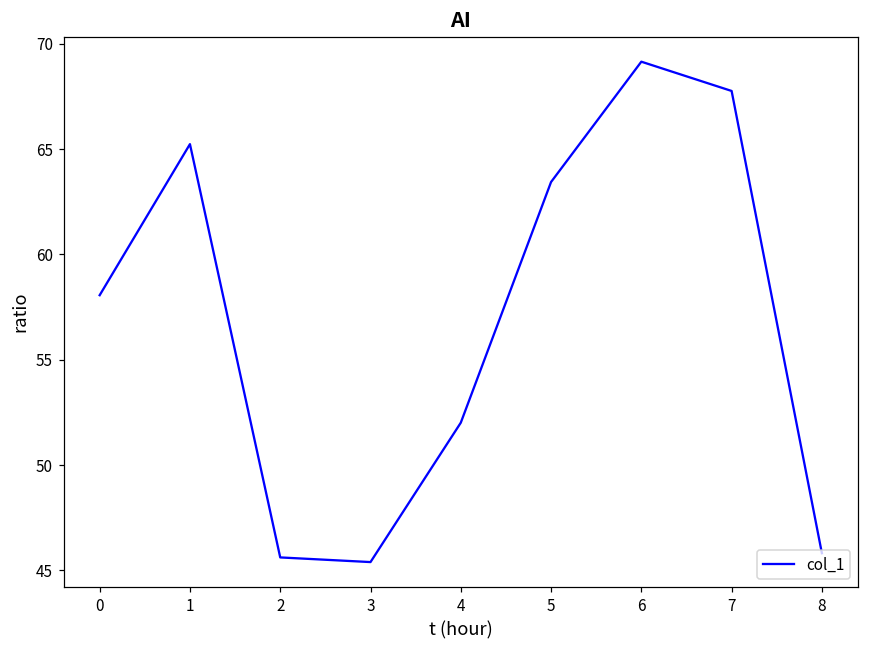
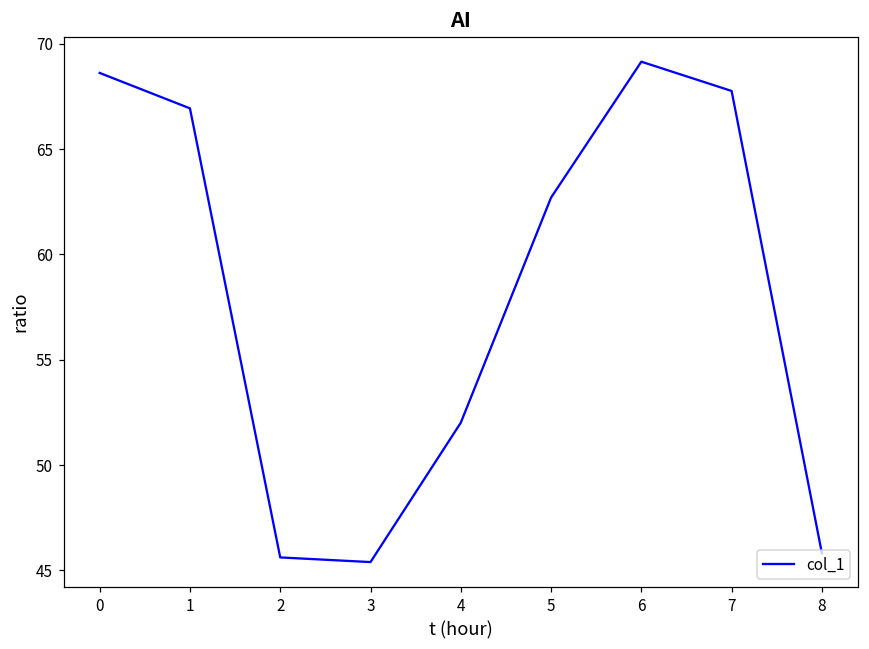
0: 58.1 -> 68.6
1: 65.2 -> 66.9
5: 63.4 -> 62.7
